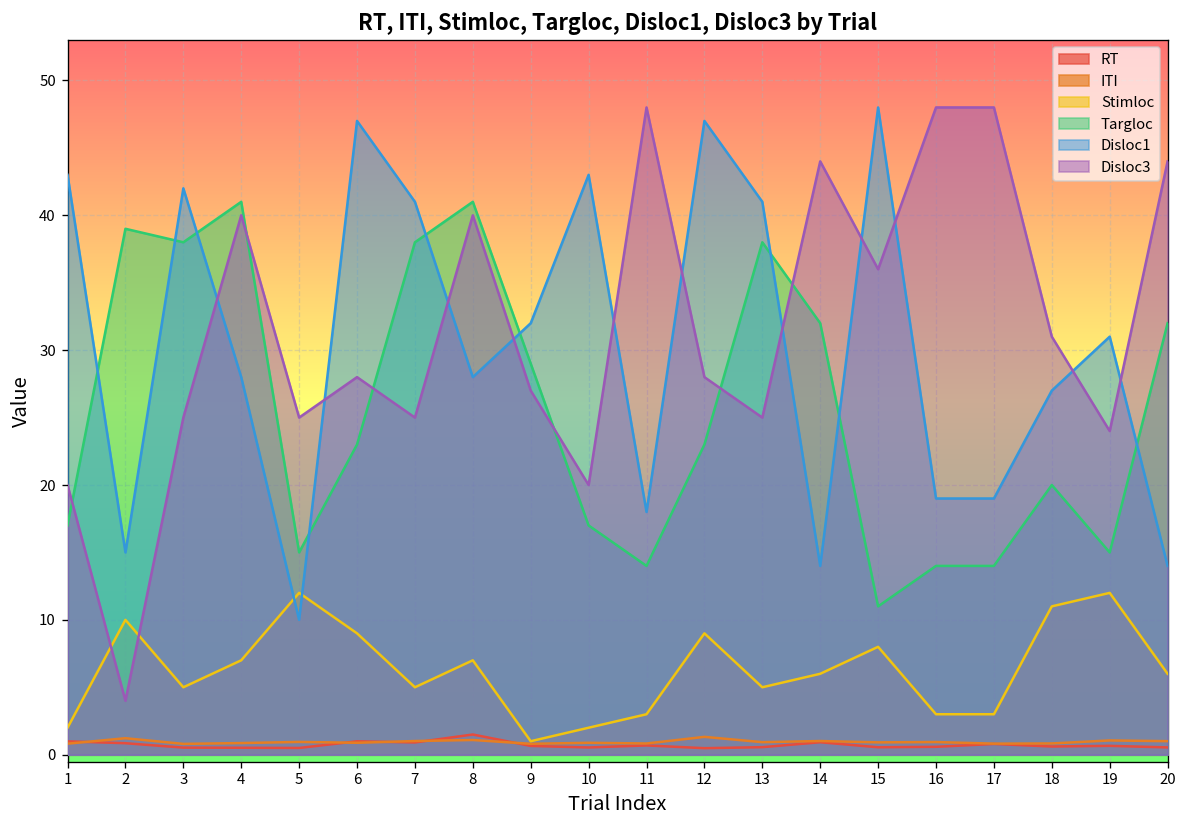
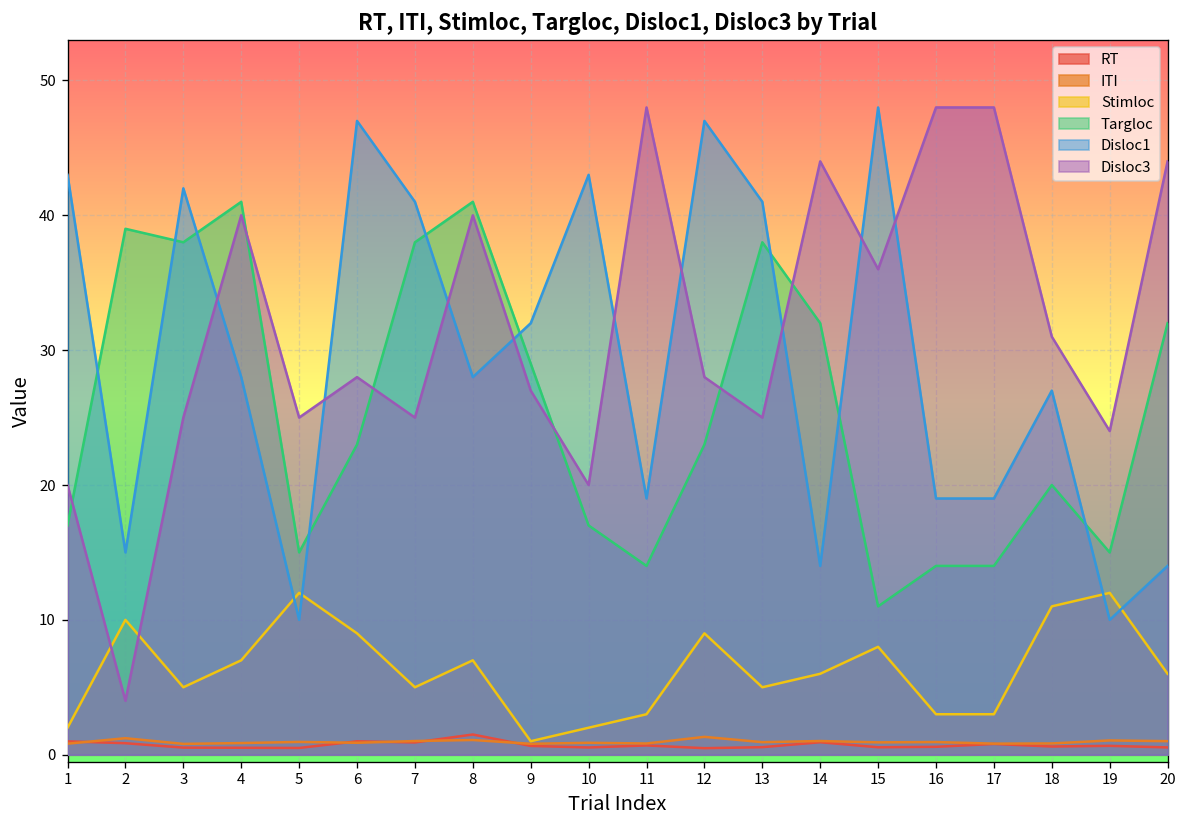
Disloc1, 11: 18 -> 19
Disloc1, 19: 31 -> 10
